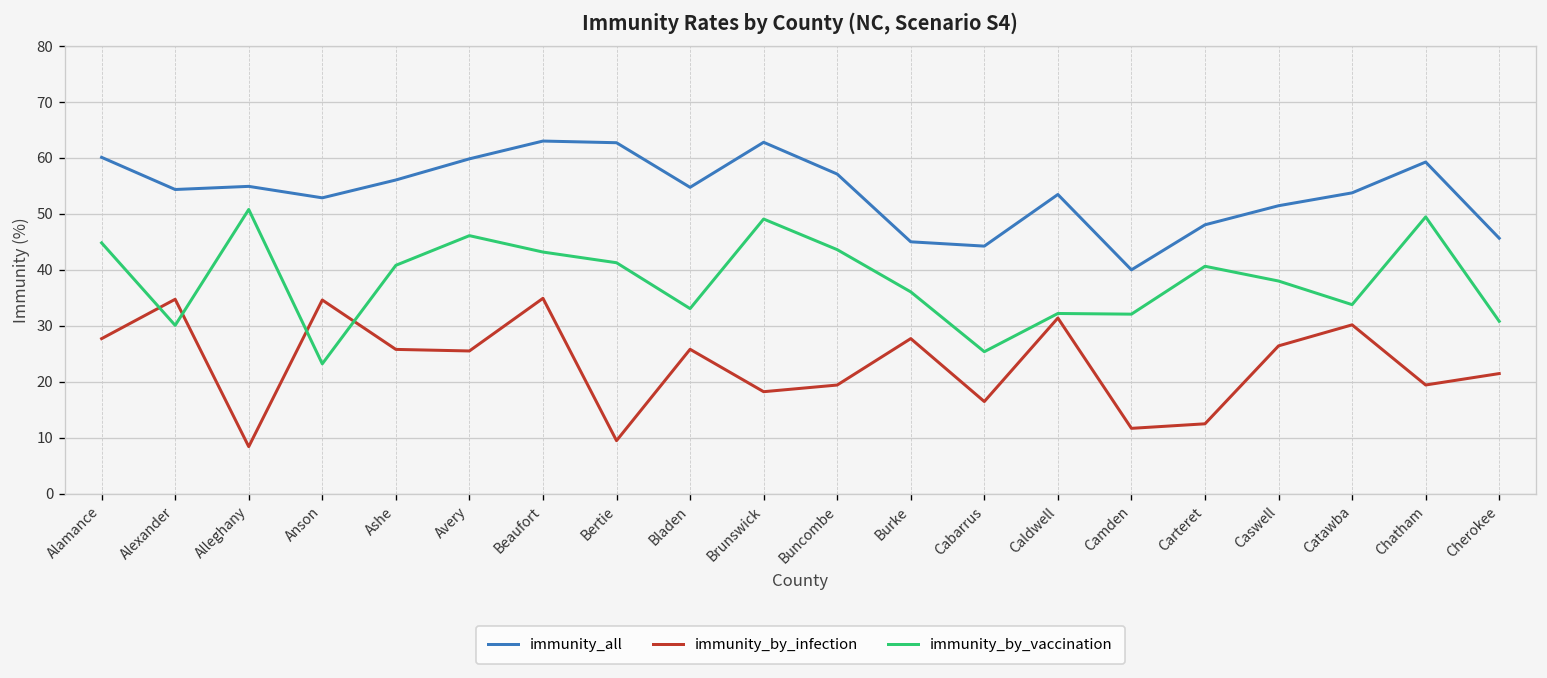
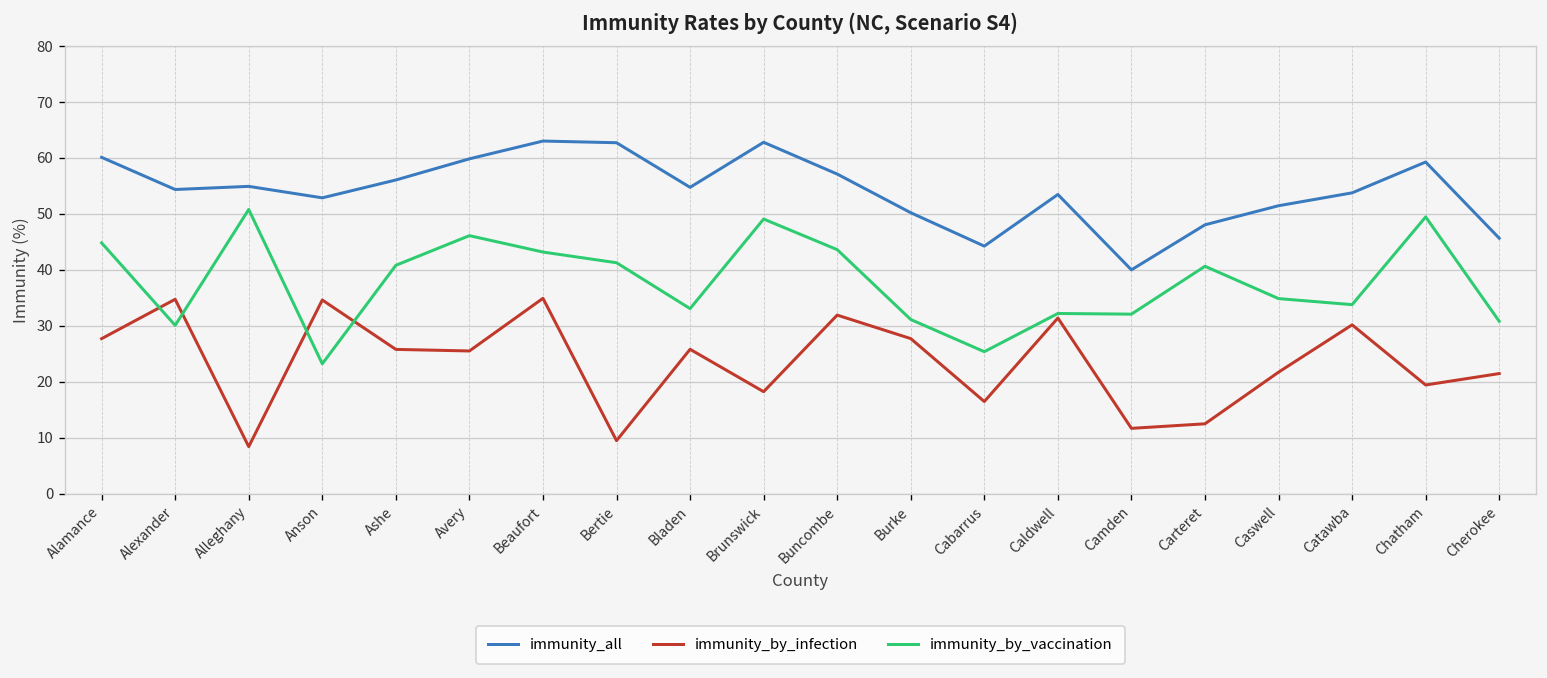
immunity_by_infection, Buncombe: 19 -> 32
immunity_all, Burke: 45 -> 50
immunity_by_vaccination, Burke: 36 -> 31
immunity_by_infection, Caswell: 26 -> 22
immunity_by_vaccination, Caswell: 38 -> 35
